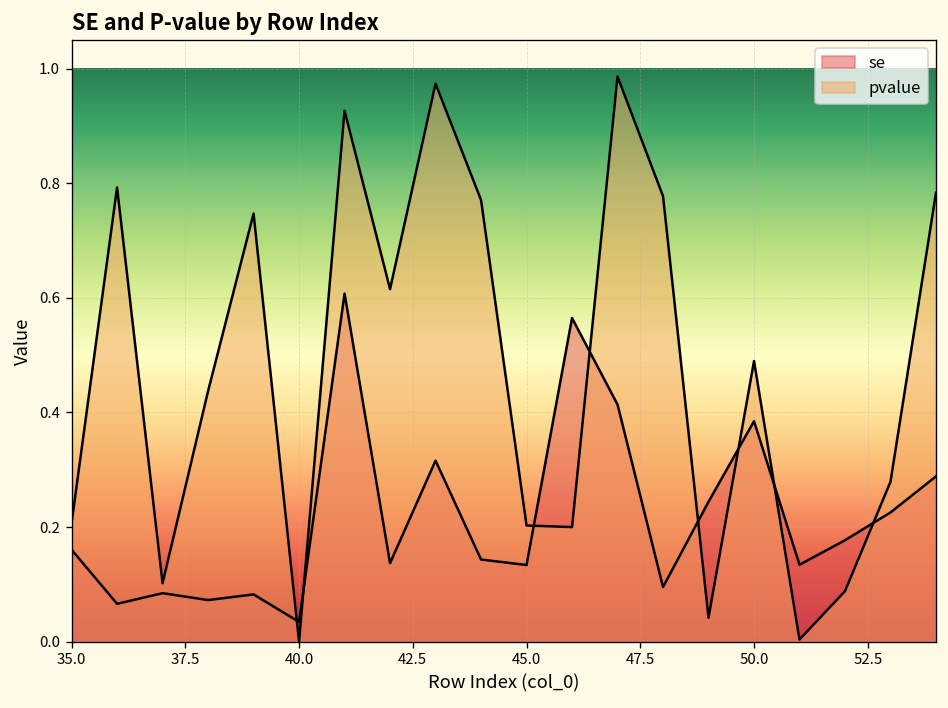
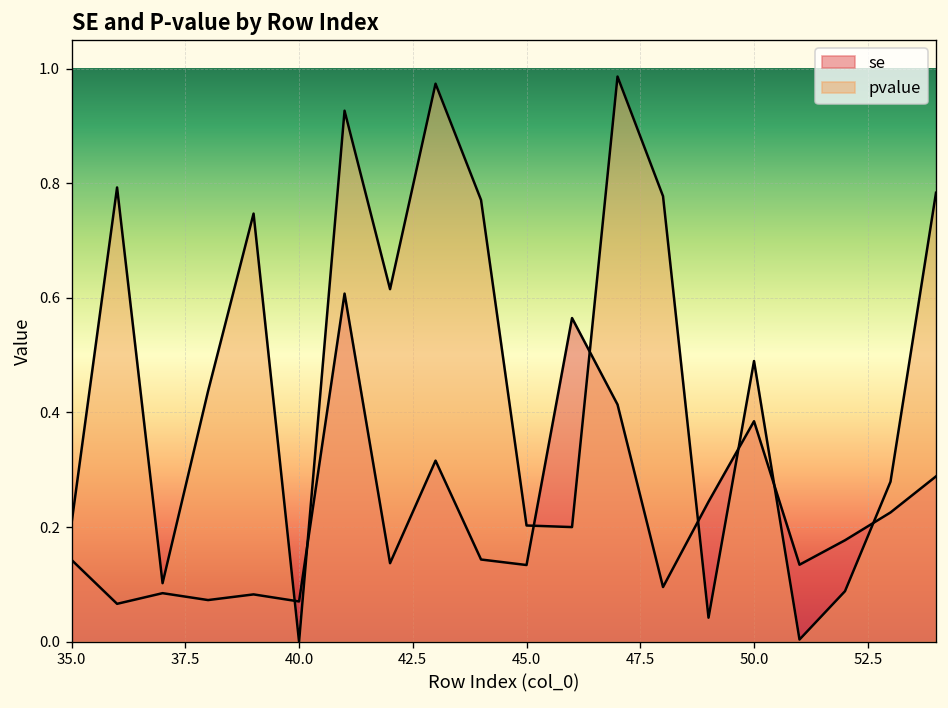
se, 35.0: 0.16 -> 0.14
se, 40.0: 0.03 -> 0.07
